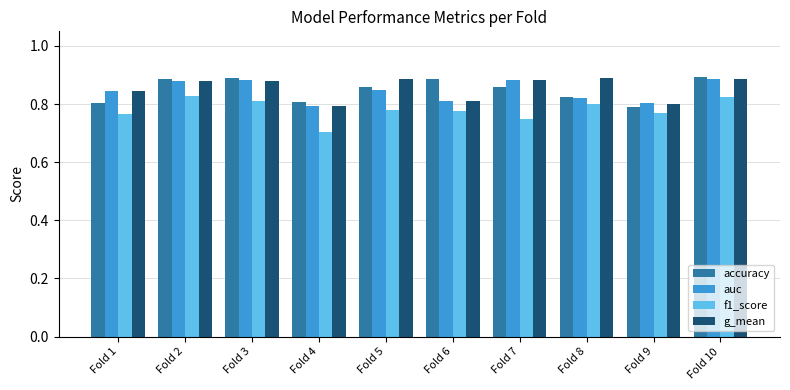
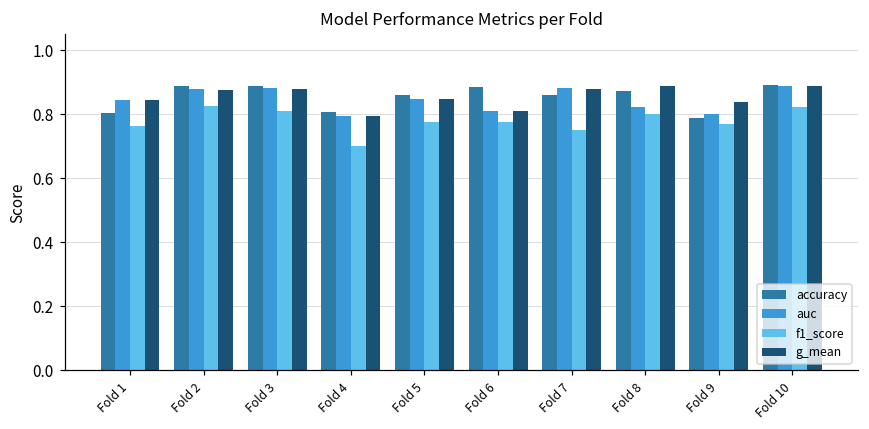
g_mean, Fold 5: 0.89 -> 0.85
accuracy, Fold 8: 0.82 -> 0.87
g_mean, Fold 9: 0.80 -> 0.84
